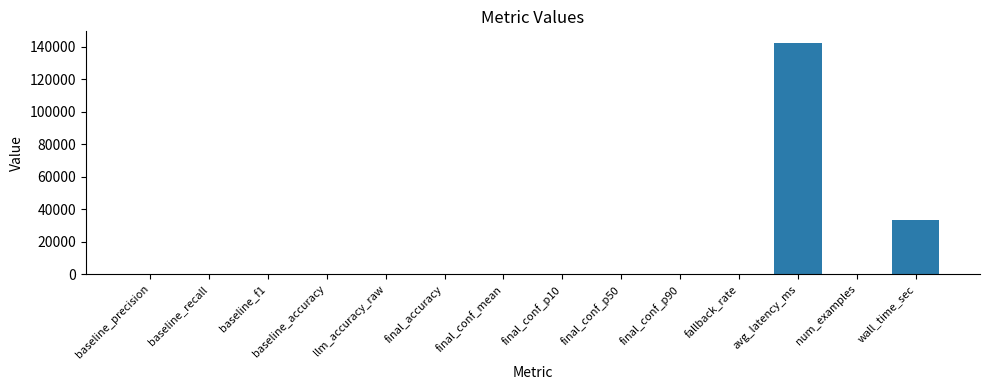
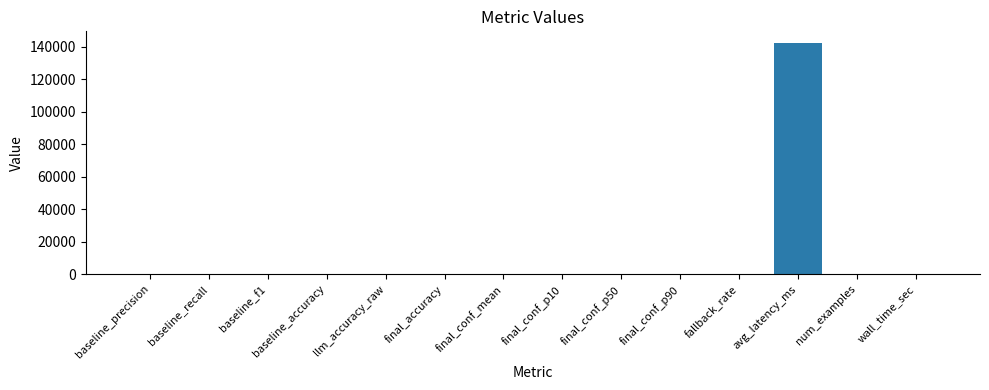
wall_time_sec: 33000 -> 0
